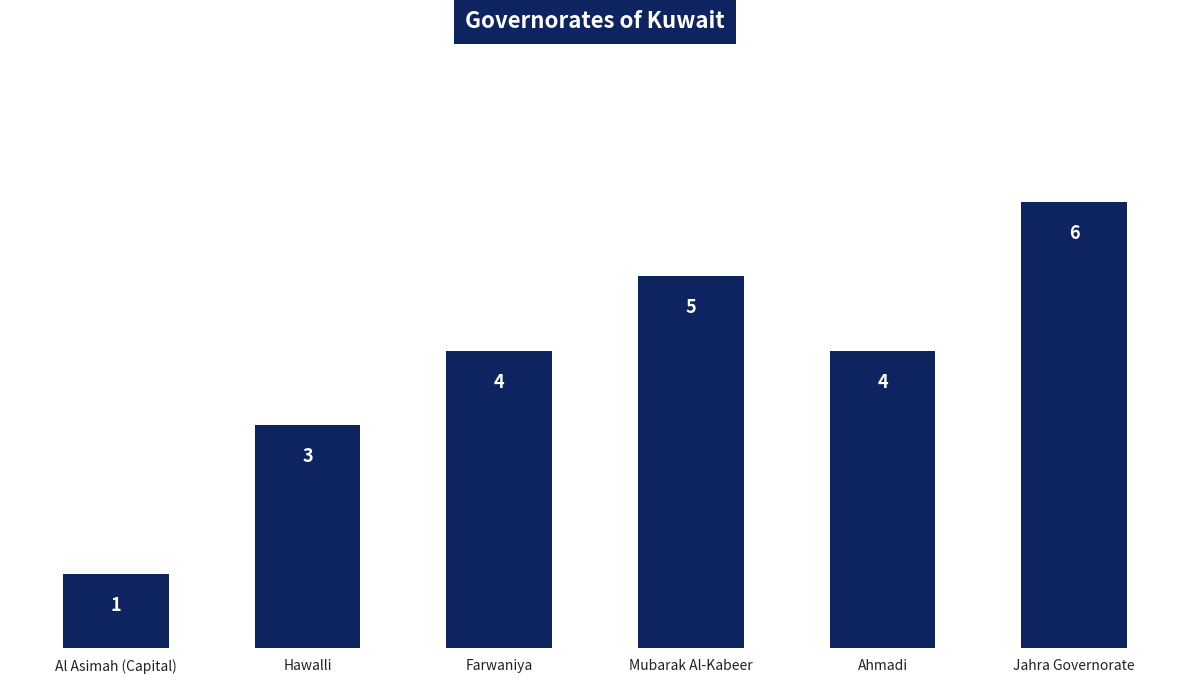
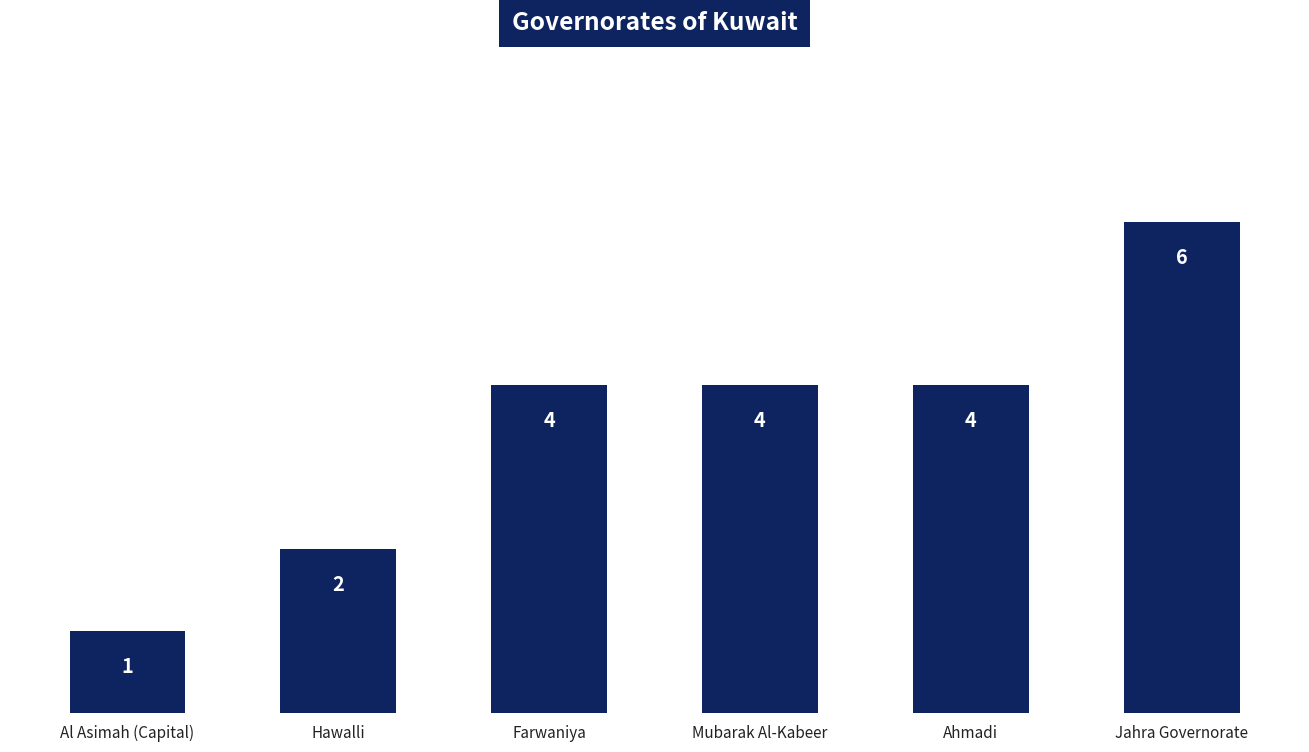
Hawalli: 3 -> 2
Mubarak Al-Kabeer: 5 -> 4
